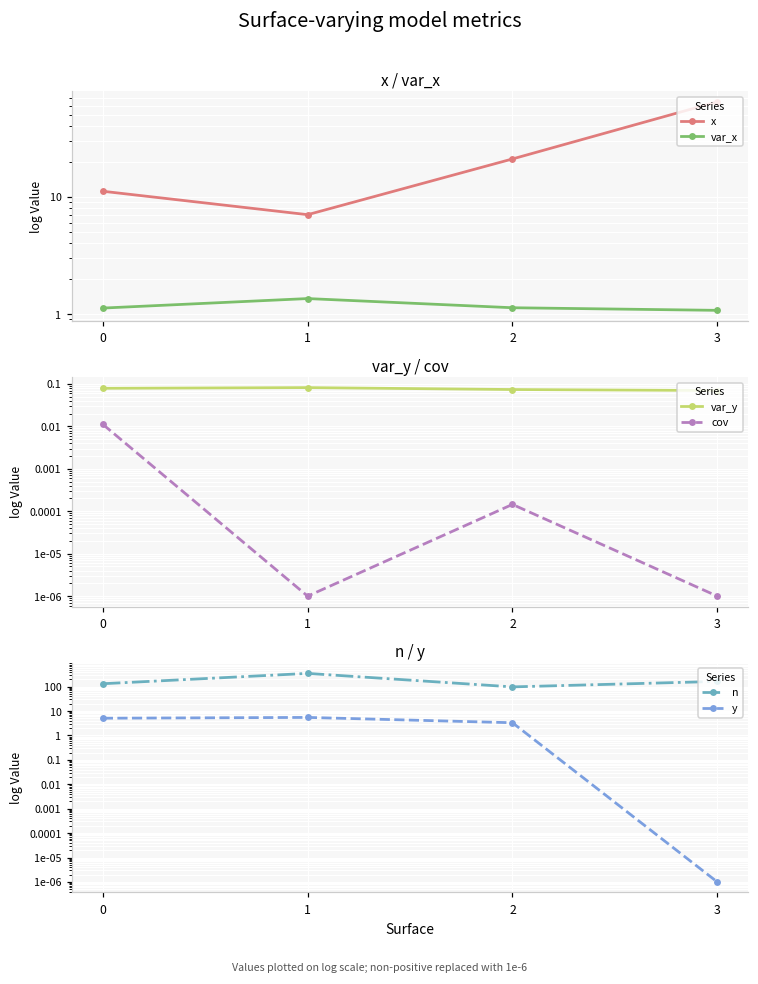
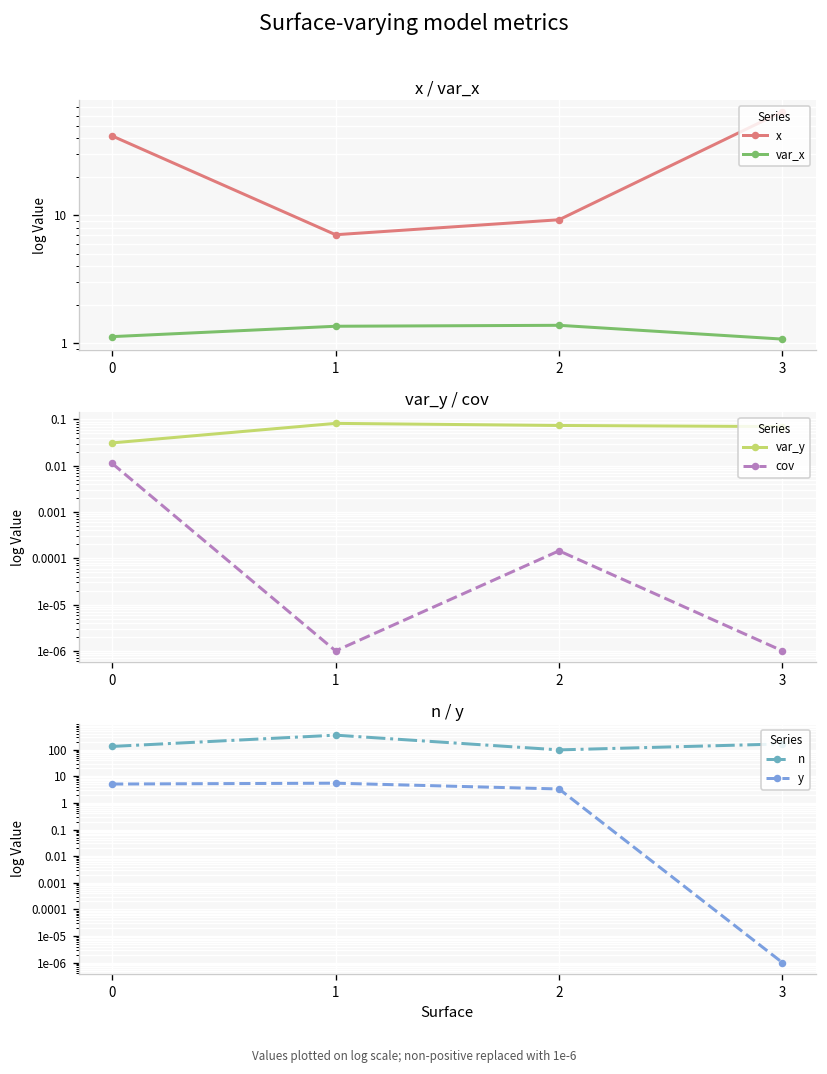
x / var_x, x, 0: 11 -> 42
x / var_x, x, 2: 21 -> 9
x / var_x, var_x, 2: 1.1 -> 1.4
var_y / cov, var_y, 0: 0.08 -> 0.03
